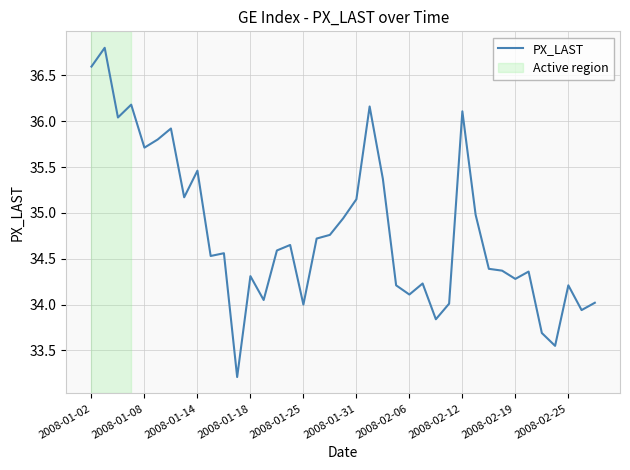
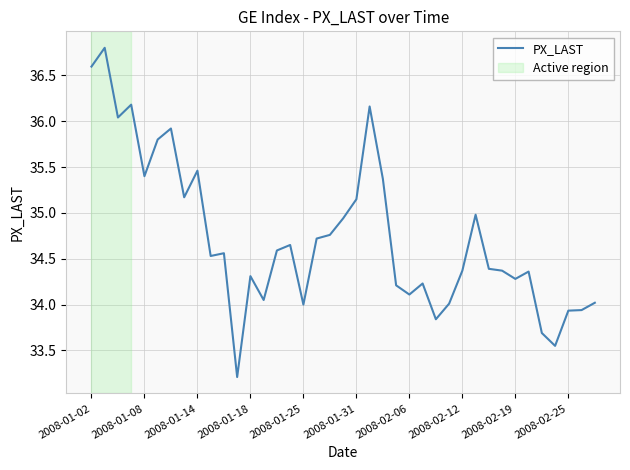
2008-01-08: 35.7 -> 35.4
2008-02-12: 36.1 -> 34.4
2008-02-25: 34.2 -> 33.9
